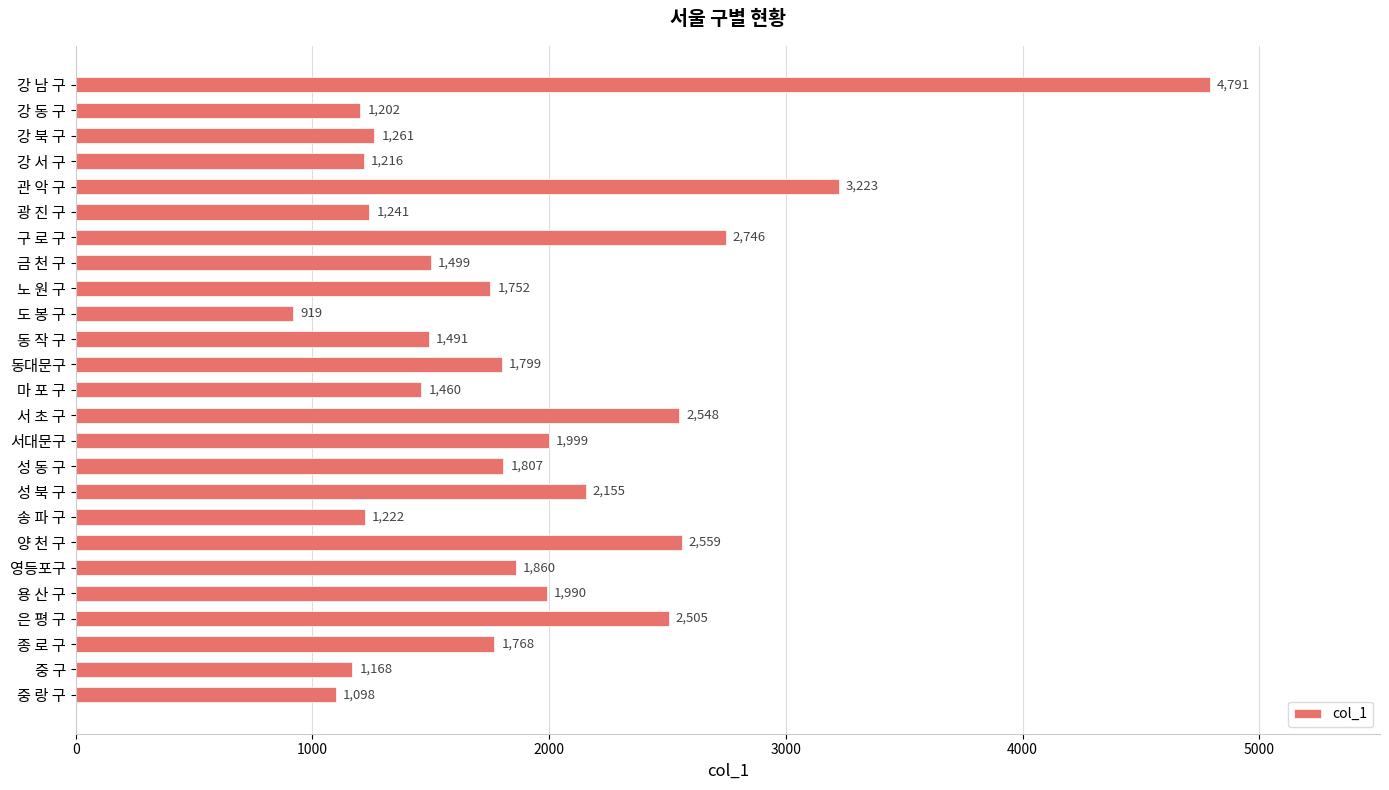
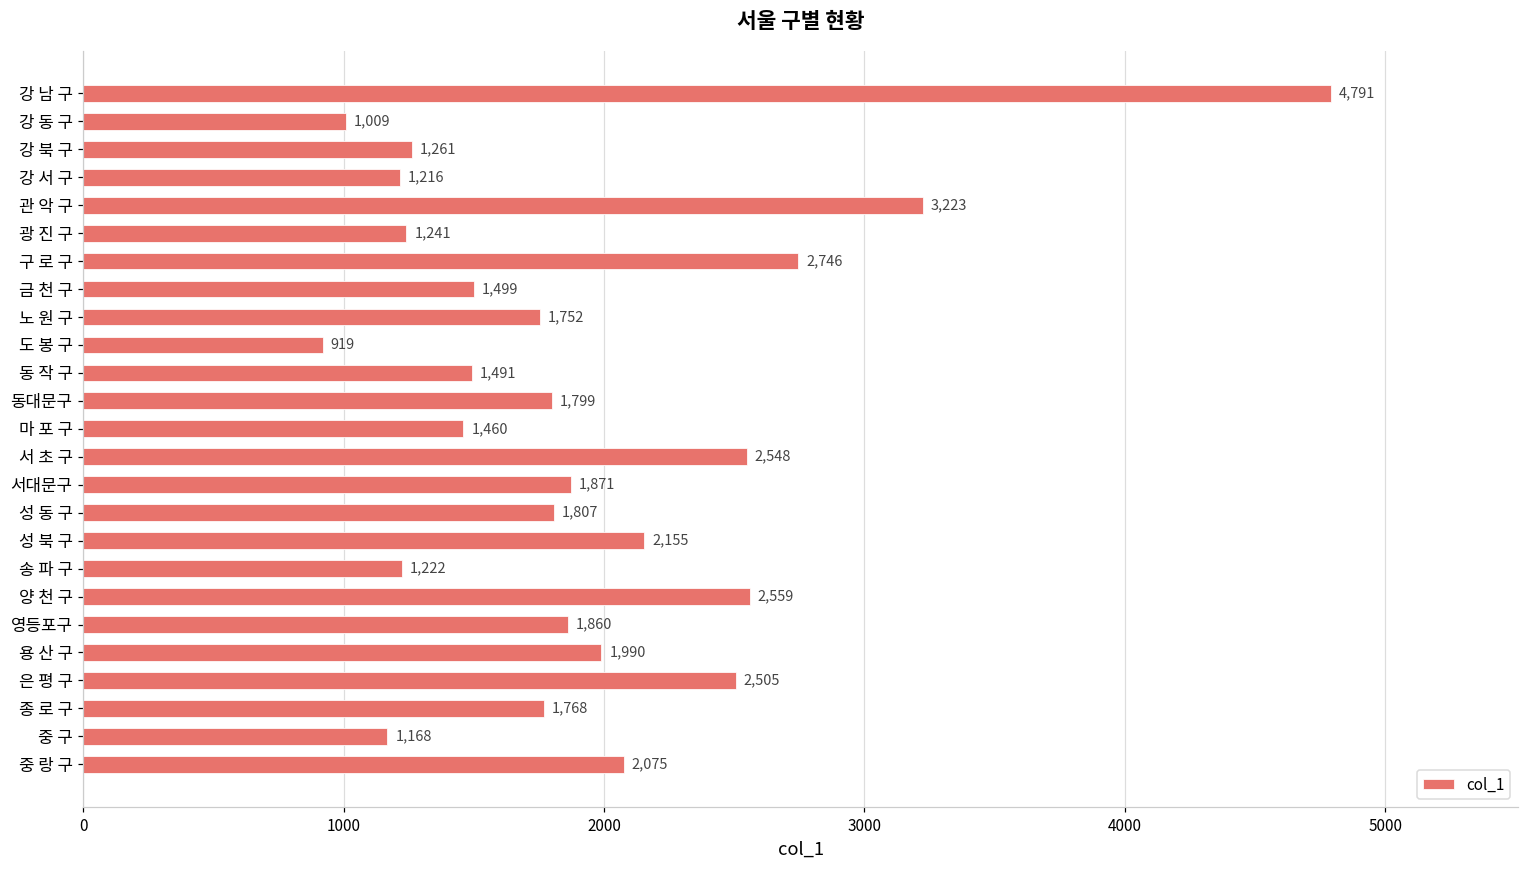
강 동 구: 1,202 -> 1,009
서대문구: 1,999 -> 1,871
중 랑 구: 1,098 -> 2,075
